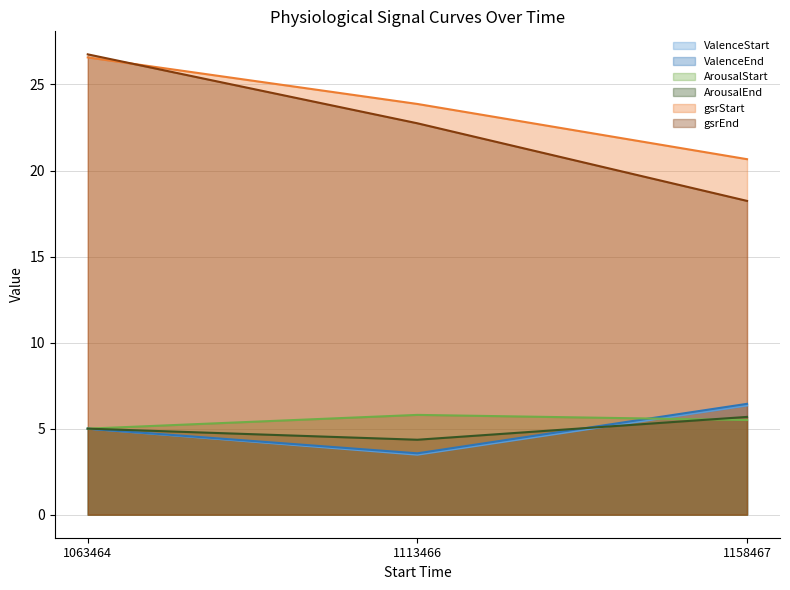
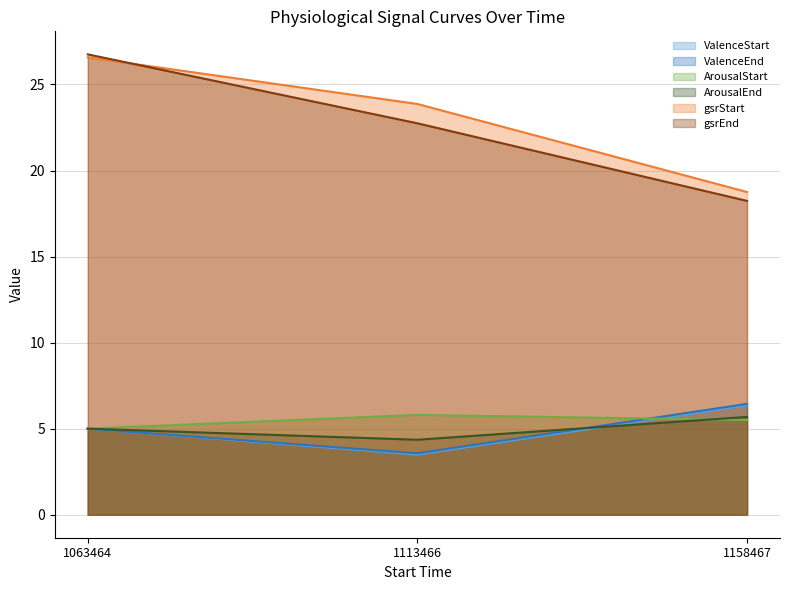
gsrStart, 1158467: 20.7 -> 18.8
